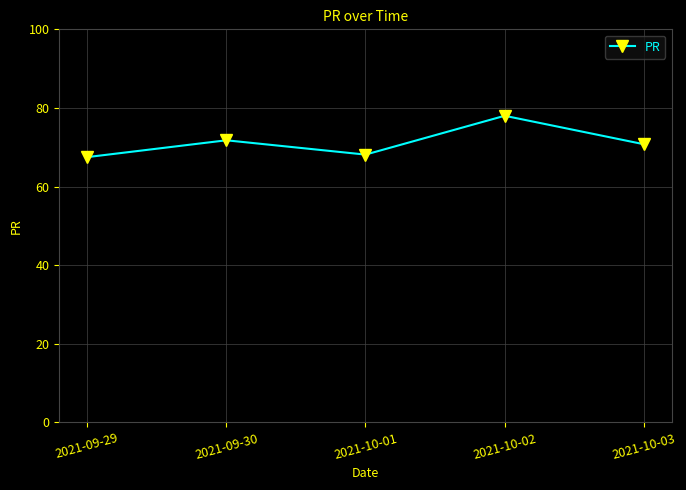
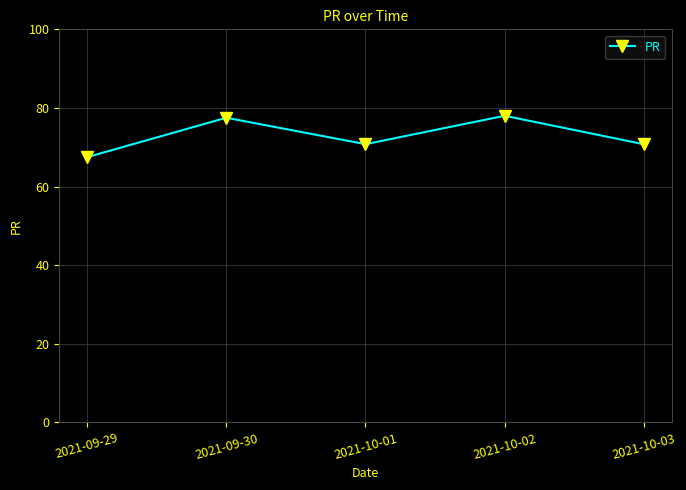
2021-09-30: 72 -> 78
2021-10-01: 68 -> 71
